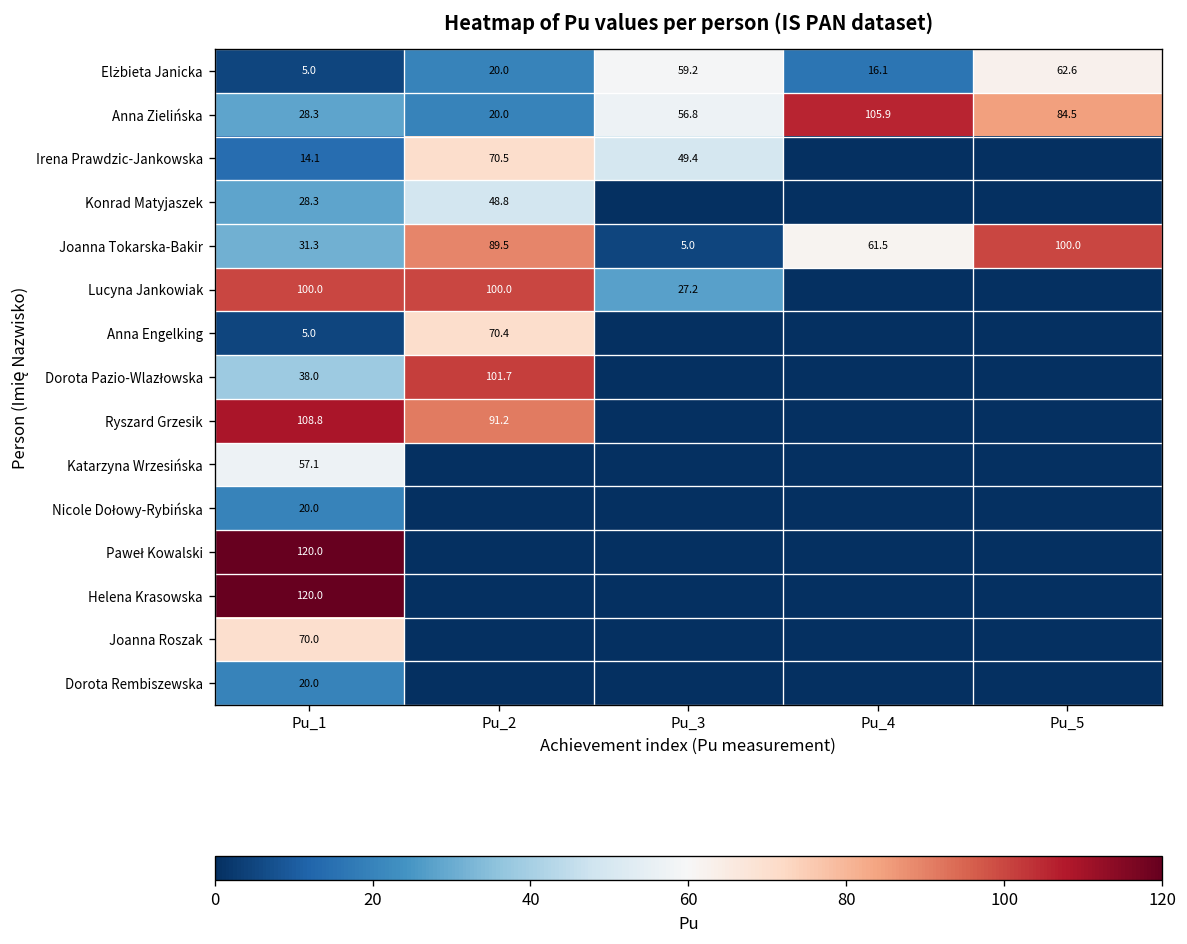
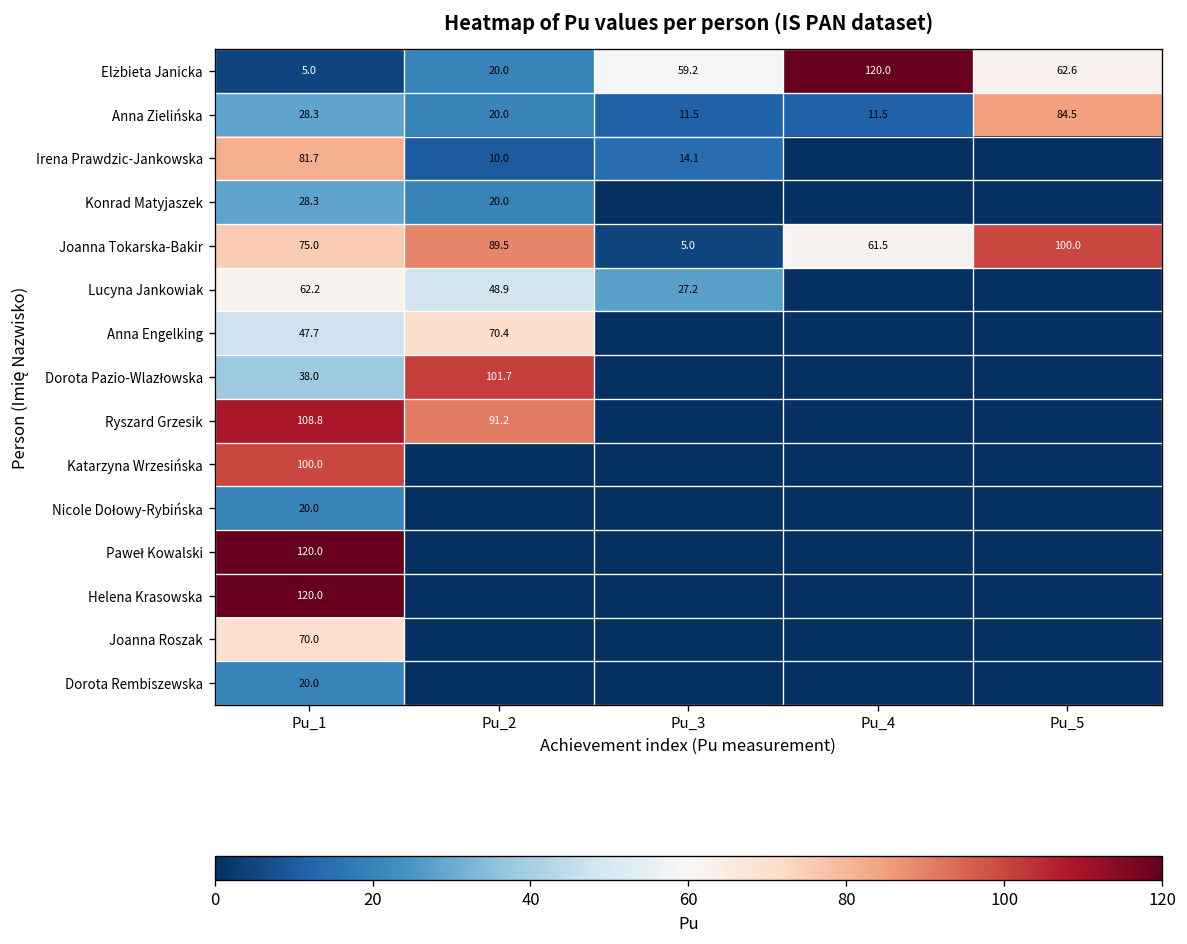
Elżbieta Janicka, Pu_4: 16.1 -> 120.0
Anna Zielińska, Pu_3: 56.8 -> 11.5
Anna Zielińska, Pu_4: 105.9 -> 11.5
Irena Prawdzic-Jankowska, Pu_1: 14.1 -> 81.7
Irena Prawdzic-Jankowska, Pu_2: 70.5 -> 10.0
Irena Prawdzic-Jankowska, Pu_3: 49.4 -> 14.1
Konrad Matyjaszek, Pu_2: 48.8 -> 20.0
Joanna Tokarska-Bakir, Pu_1: 31.3 -> 75.0
Lucyna Jankowiak, Pu_1: 100.0 -> 62.2
Lucyna Jankowiak, Pu_2: 100.0 -> 48.9
Anna Engelking, Pu_1: 5.0 -> 47.7
Katarzyna Wrzesińska, Pu_1: 57.1 -> 100.0
